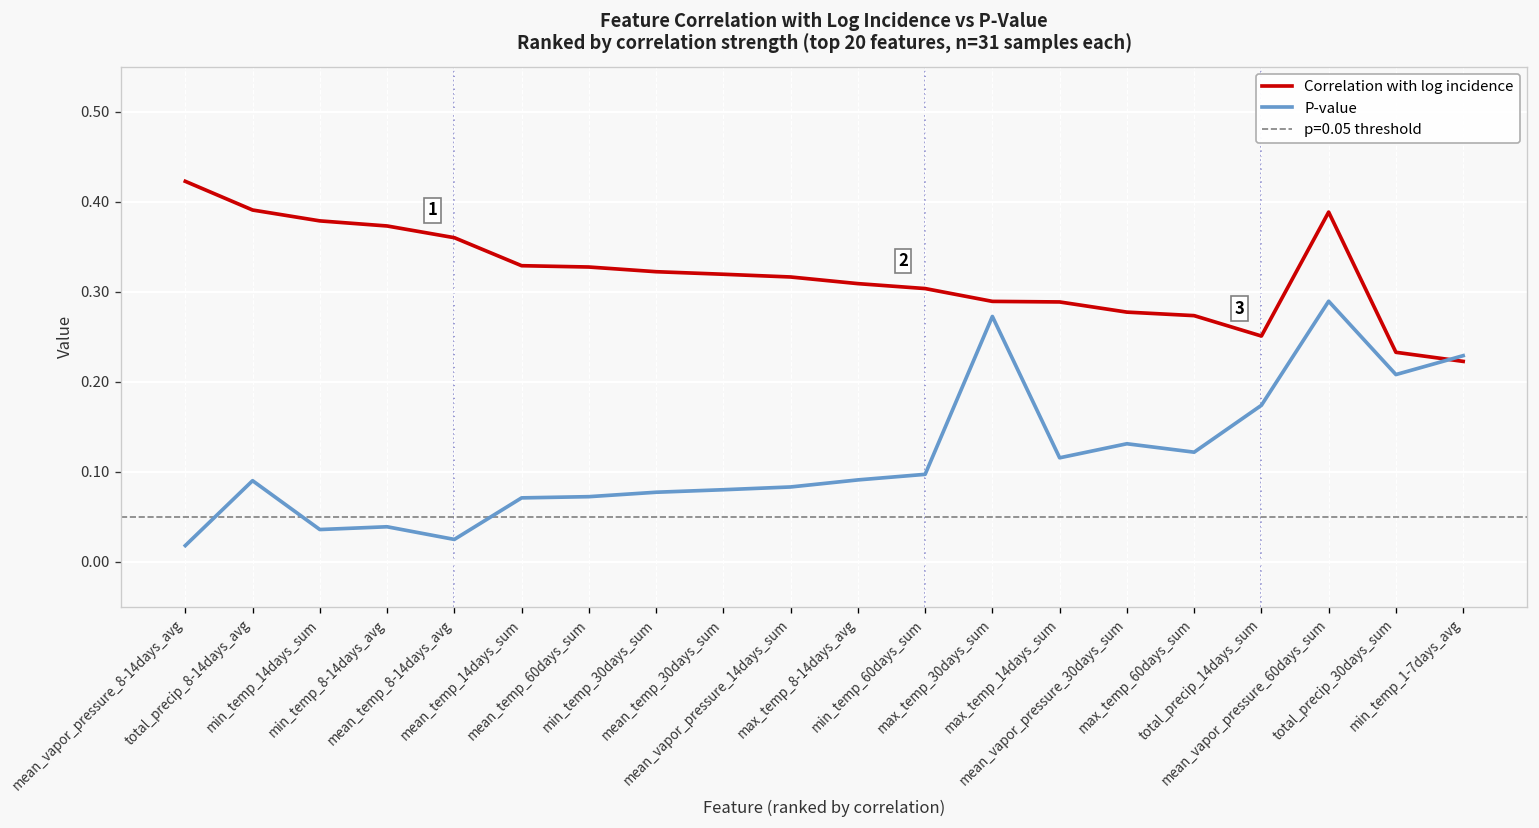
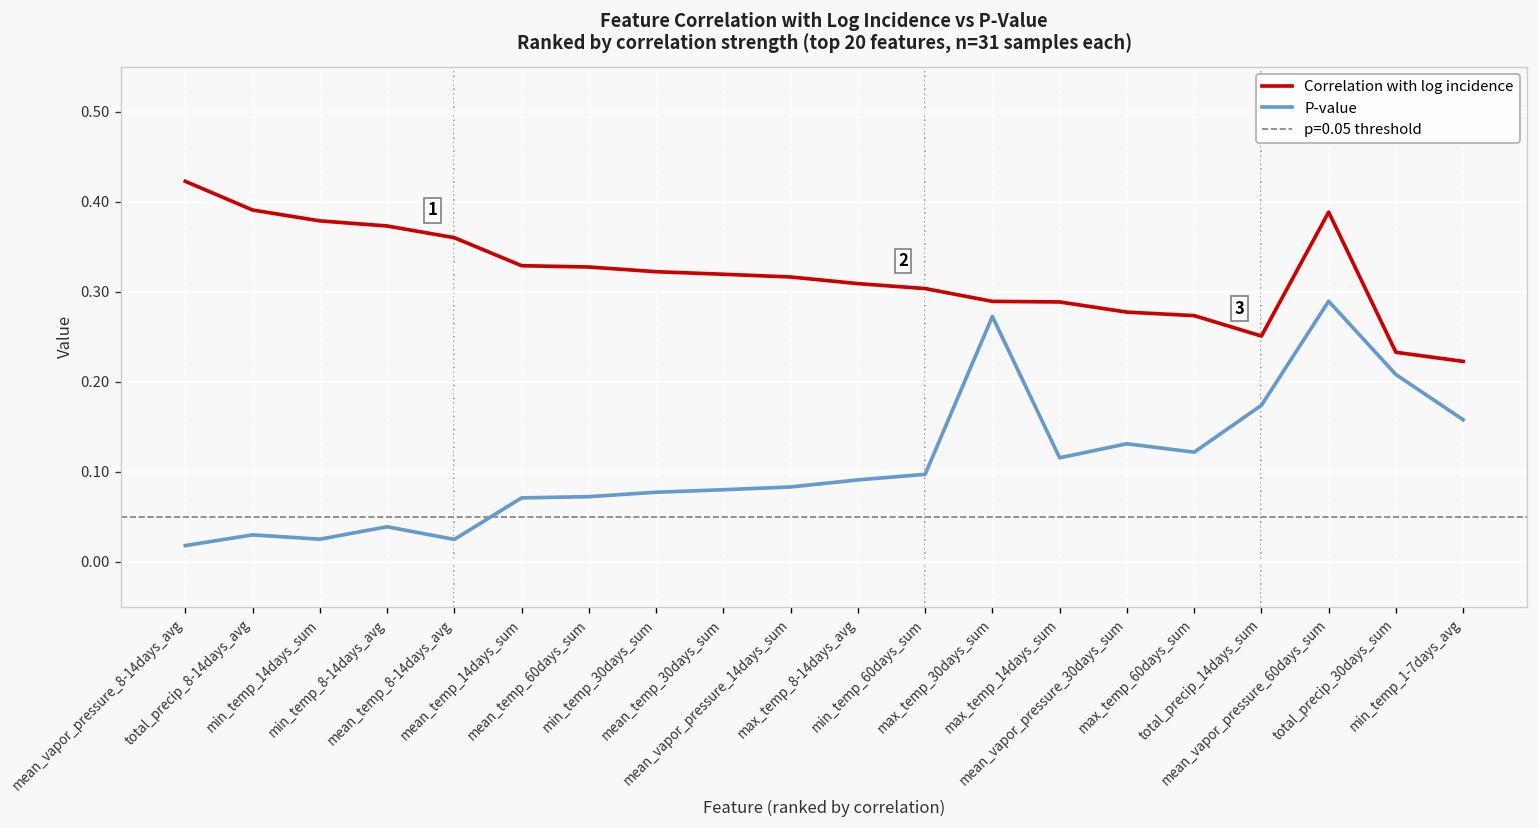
P-value, total_precip_8-14days_avg: 0.09 -> 0.03
P-value, min_temp_14days_sum: 0.04 -> 0.02
P-value, min_temp_1-7days_avg: 0.23 -> 0.16
